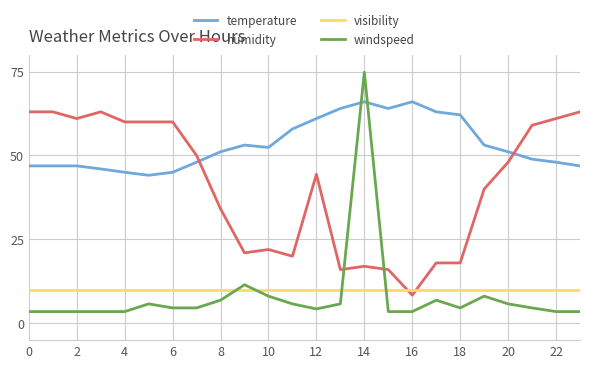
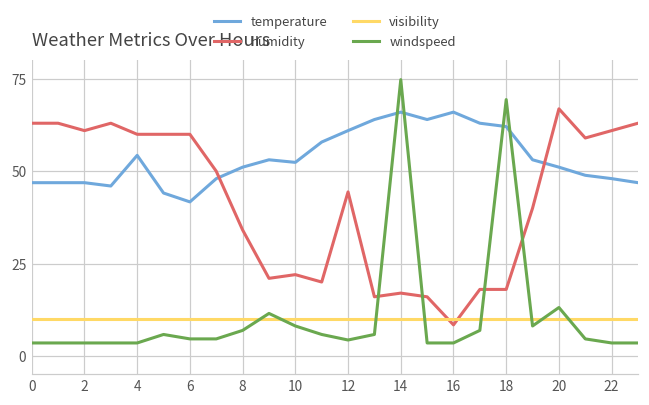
temperature, 4: 45 -> 54
temperature, 6: 45 -> 42
windspeed, 18: 5 -> 69
humidity, 20: 48 -> 67
windspeed, 20: 6 -> 13
